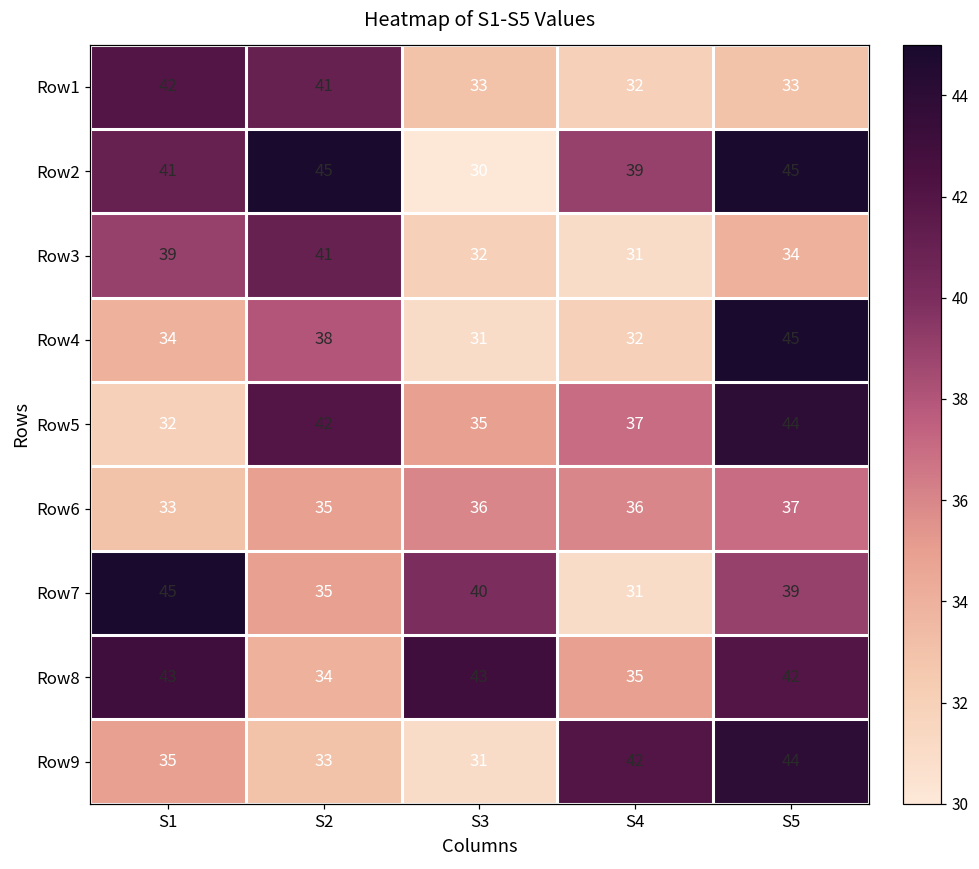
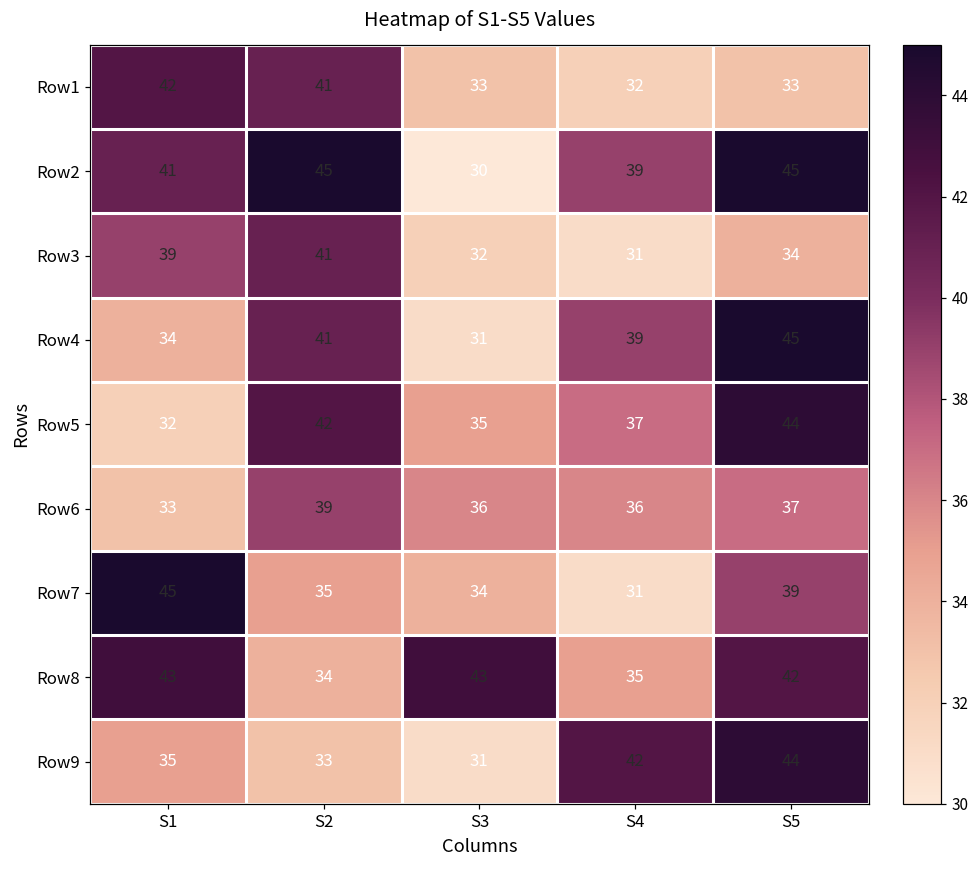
Row4, S2: 38 -> 41
Row4, S4: 32 -> 39
Row6, S2: 35 -> 39
Row7, S3: 40 -> 34
